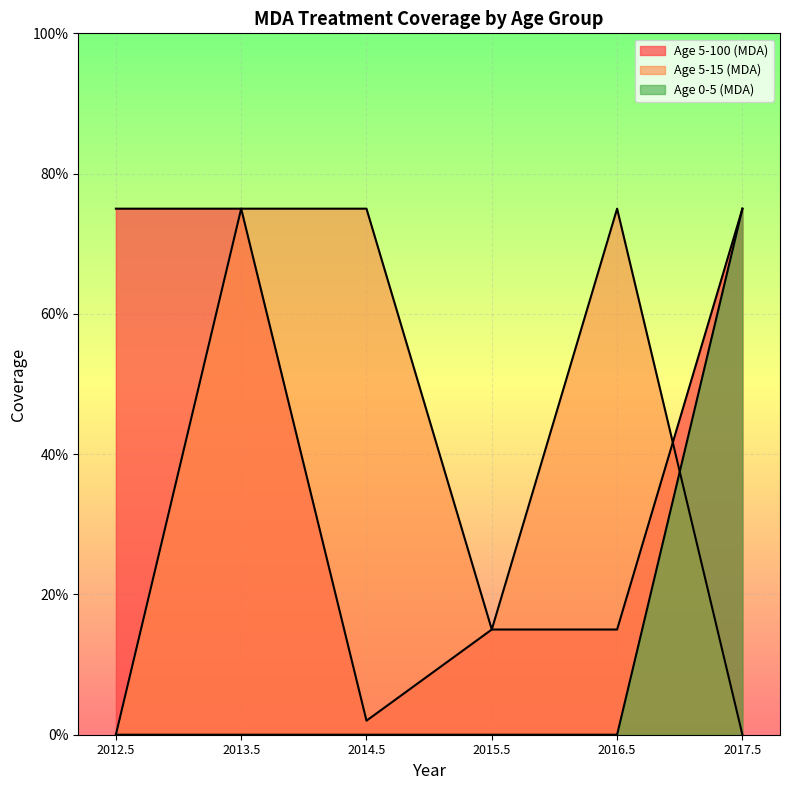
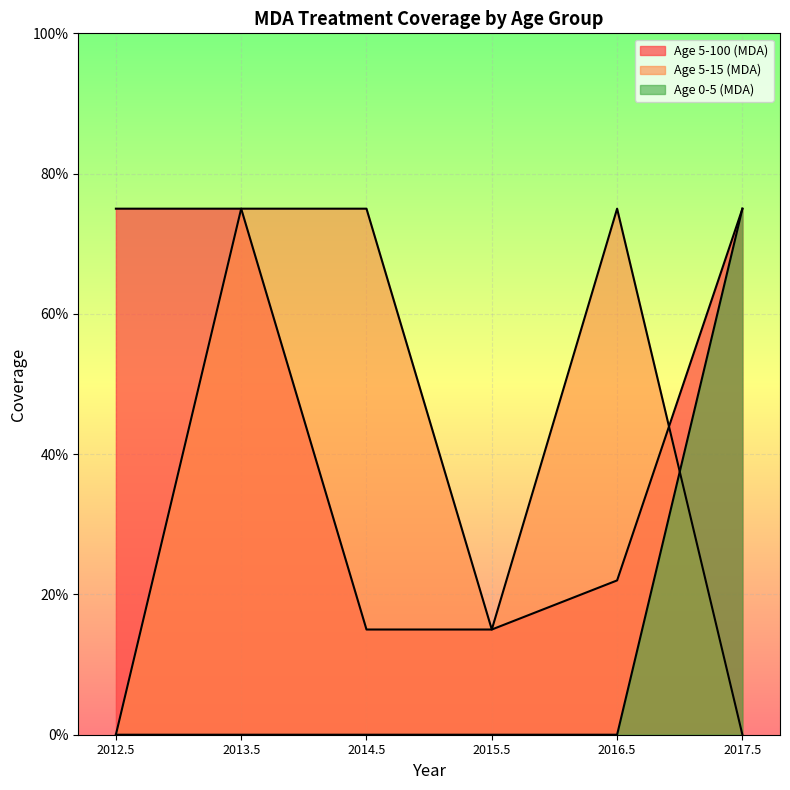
Age 5-100 (MDA), 2014.5: 2% -> 15%
Age 5-100 (MDA), 2016.5: 15% -> 22%
